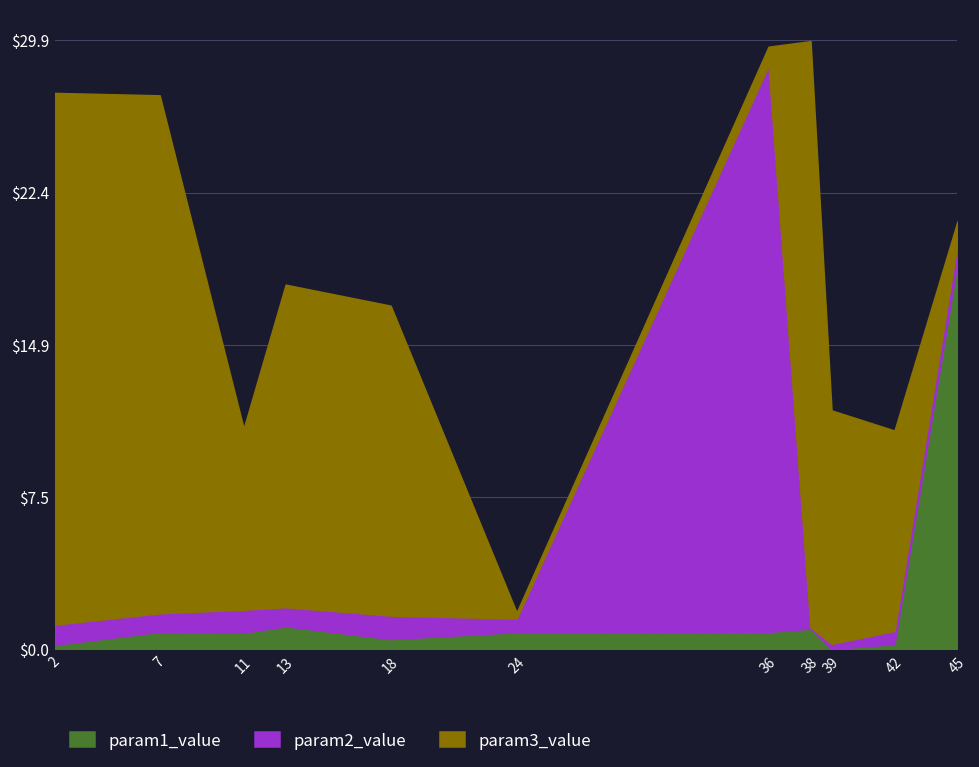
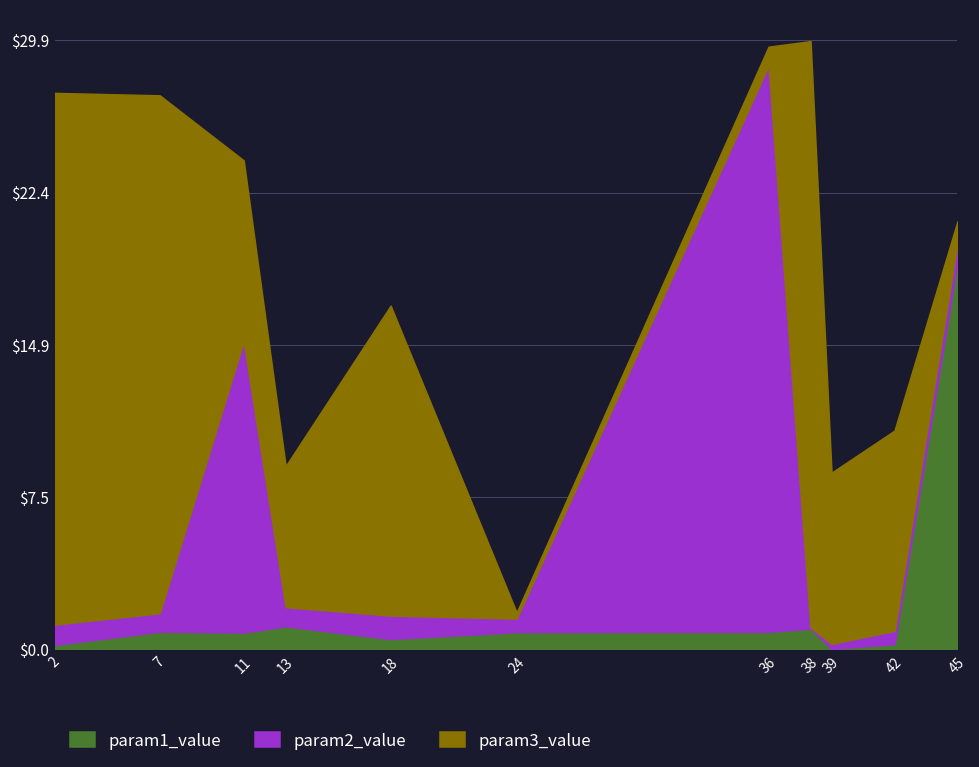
param2_value, 11: $1.1 -> $14.3
param3_value, 13: $15.8 -> $6.9
param3_value, 39: $11.5 -> $8.4
